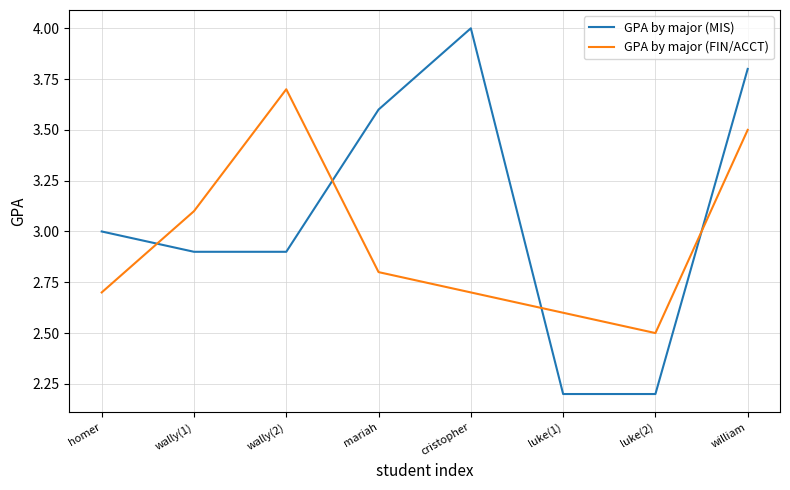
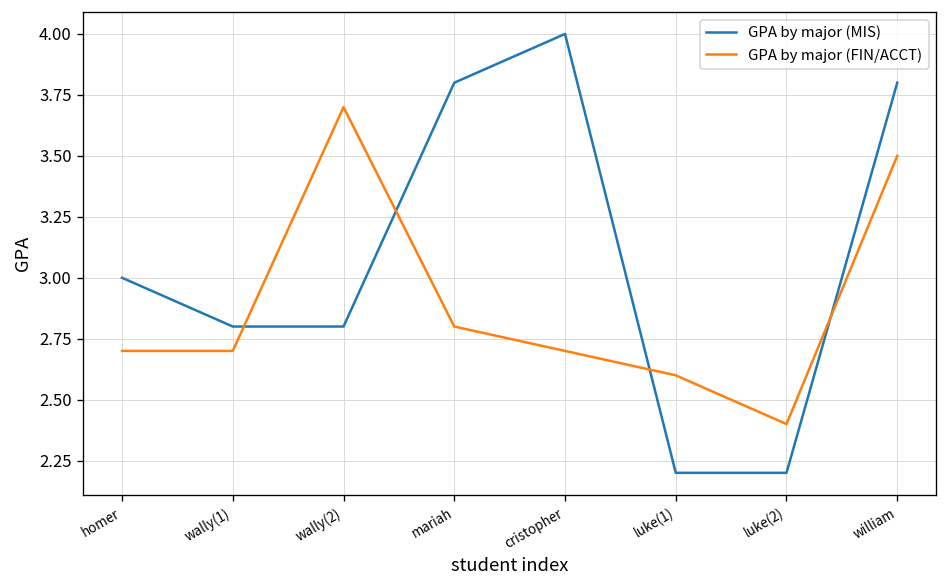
GPA by major (MIS), wally(1): 2.9 -> 2.8
GPA by major (FIN/ACCT), wally(1): 3.1 -> 2.7
GPA by major (MIS), wally(2): 2.9 -> 2.8
GPA by major (MIS), mariah: 3.6 -> 3.8
GPA by major (FIN/ACCT), luke(2): 2.5 -> 2.4
